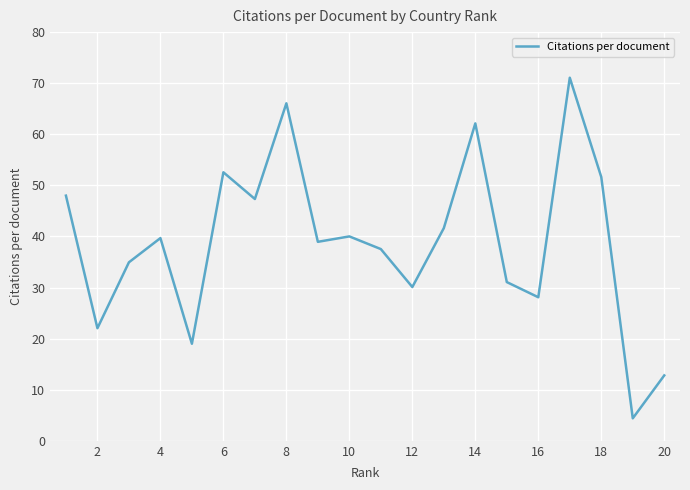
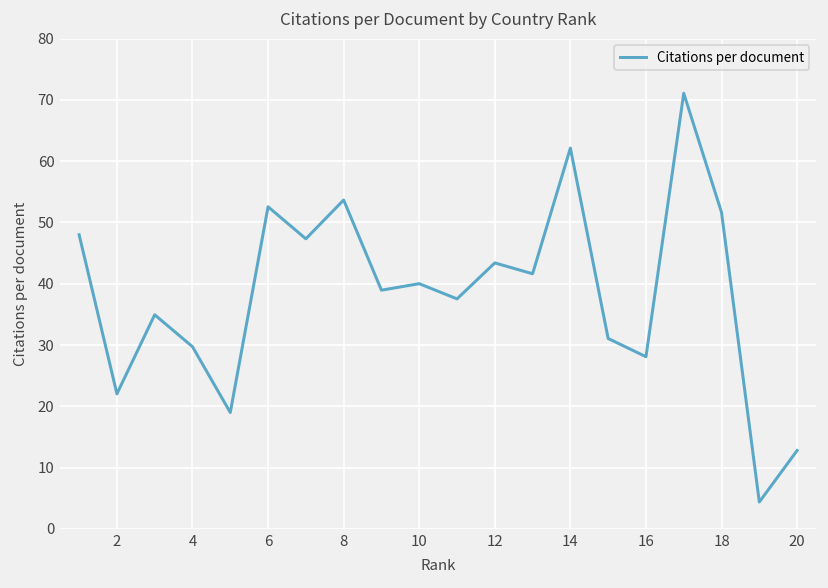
4: 40 -> 30
8: 66 -> 54
12: 30 -> 43
